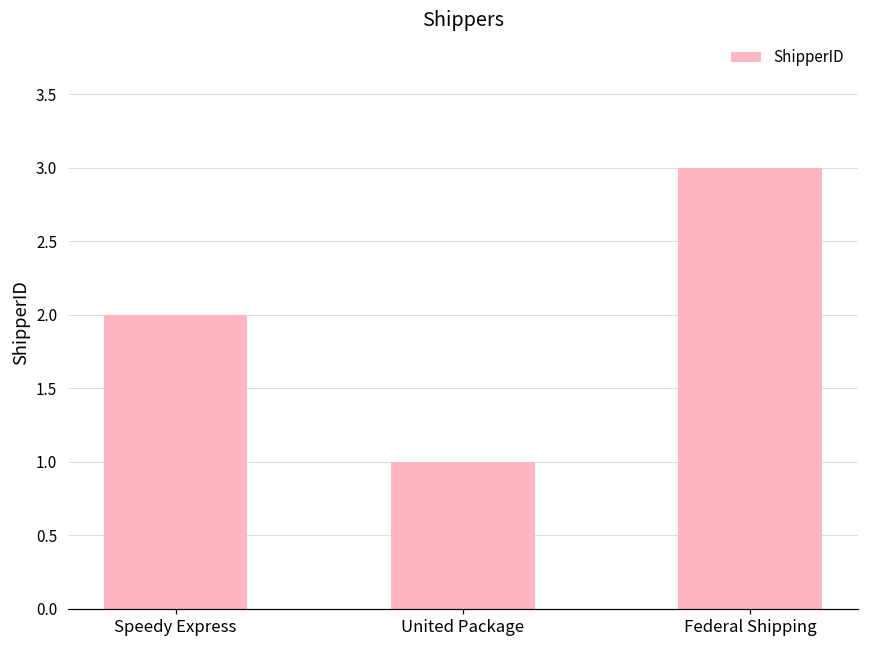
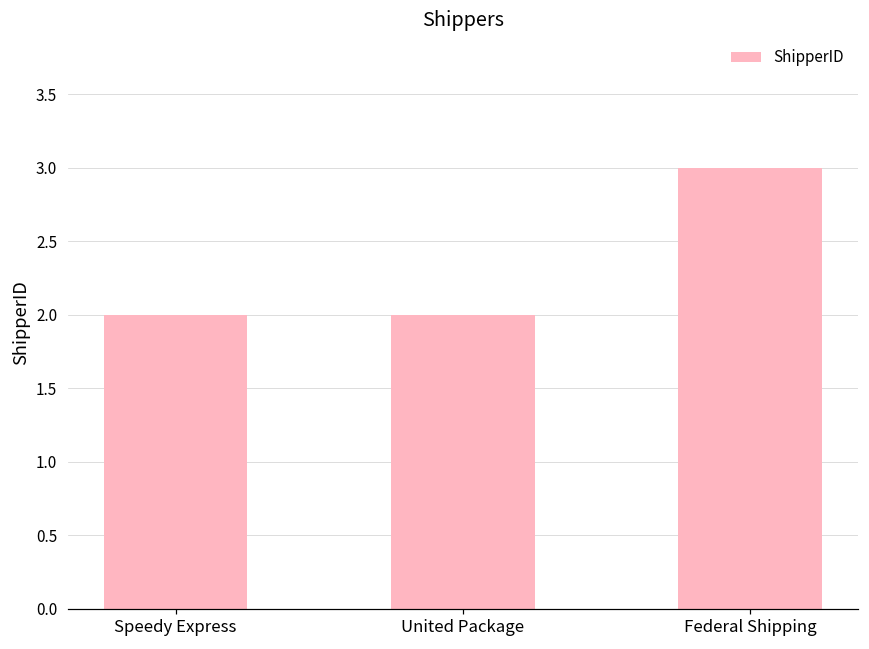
United Package: 1 -> 2
